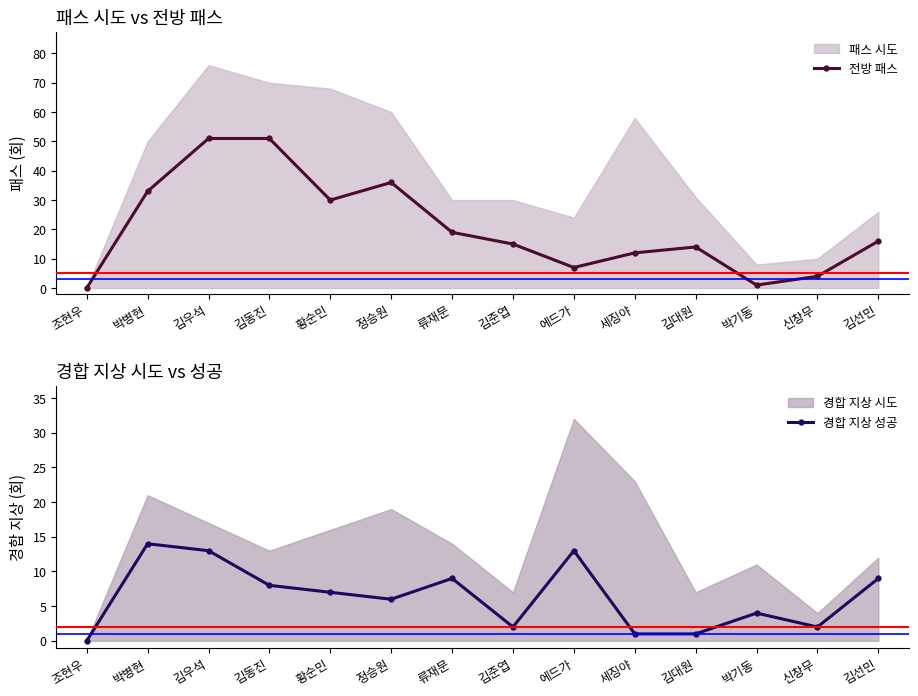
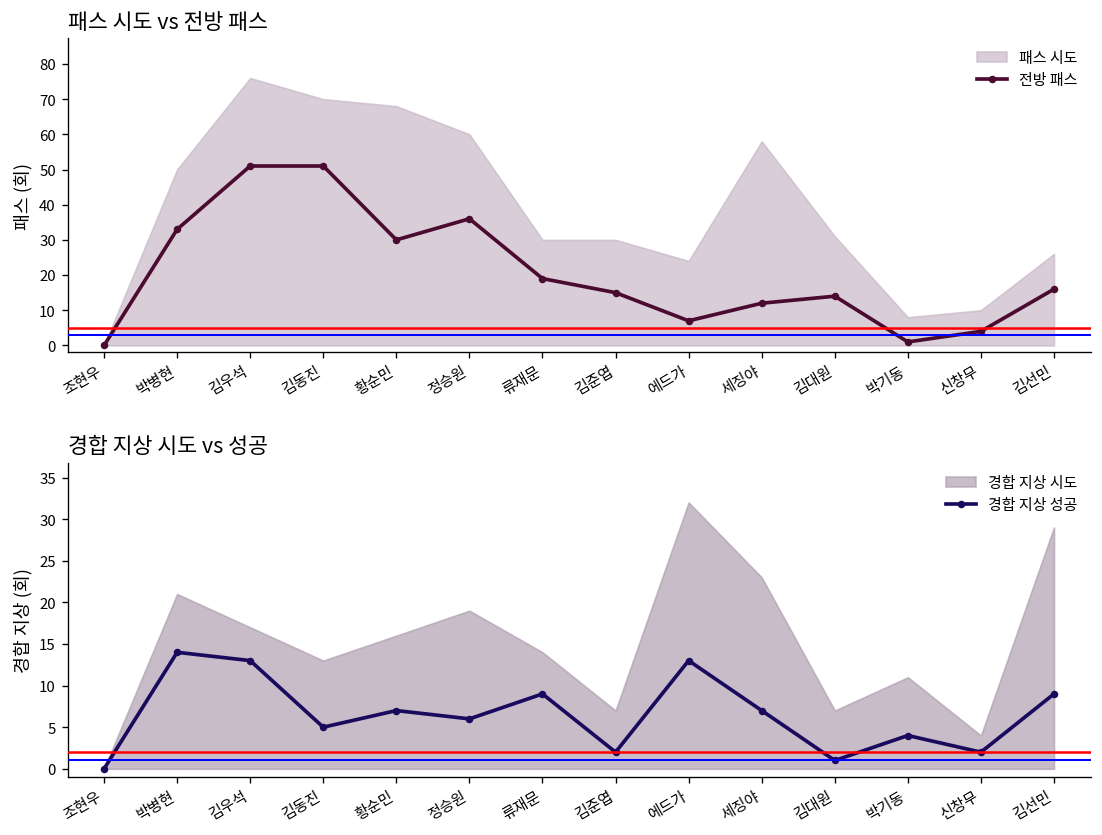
경합 지상 시도 vs 성공, 경합 지상 성공, 김동진: 8 -> 5
경합 지상 시도 vs 성공, 경합 지상 성공, 세징야: 1 -> 7
경합 지상 시도 vs 성공, 경합 지상 시도, 김선민: 12 -> 29
